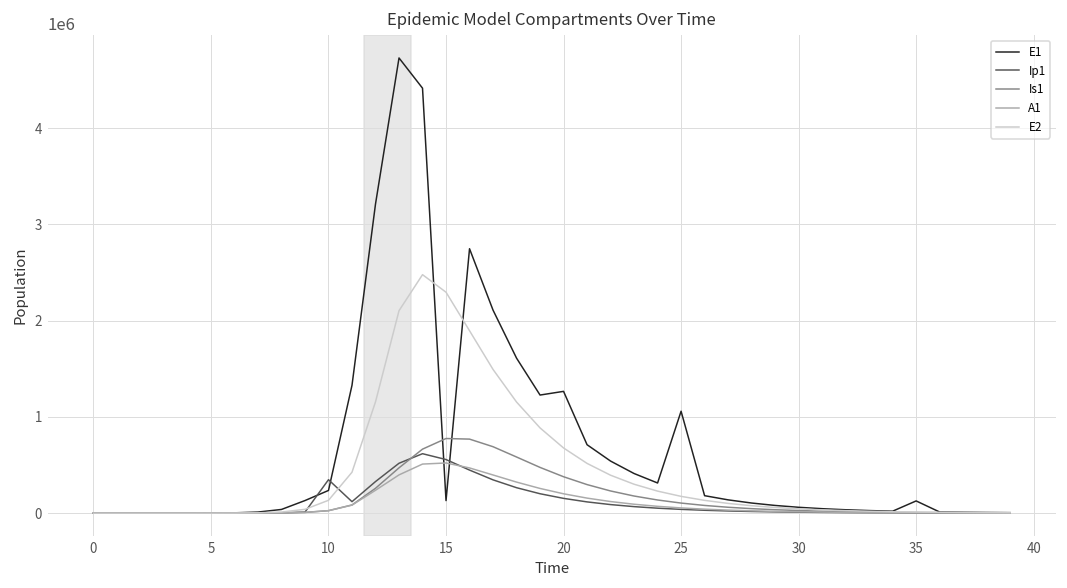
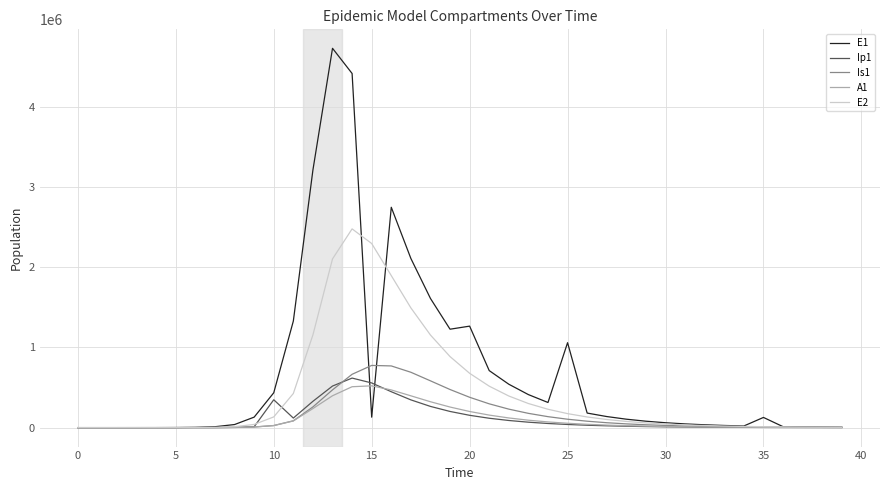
E1, 10: 200000 -> 400000
